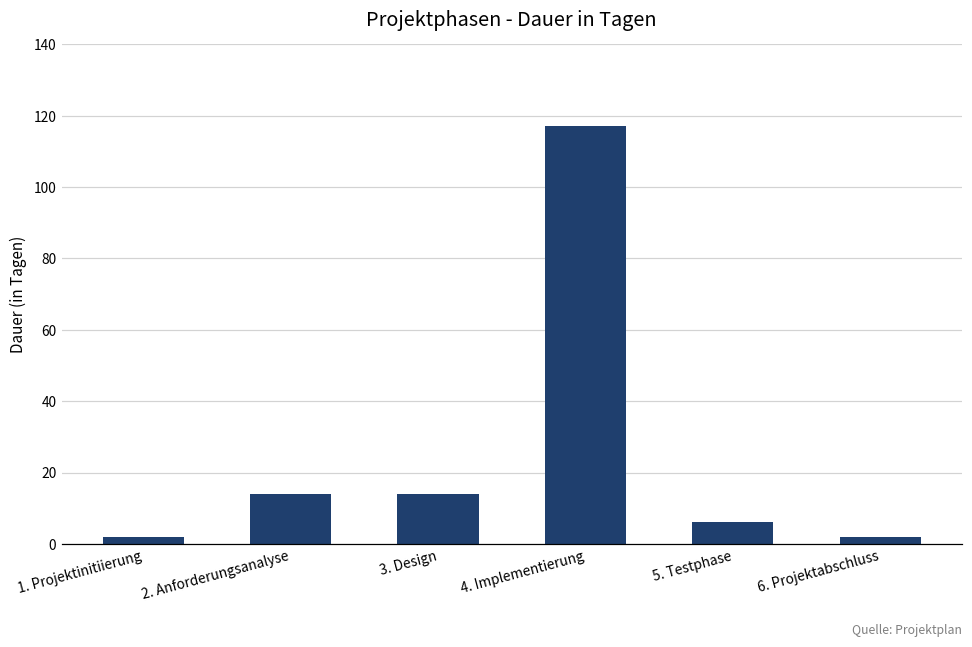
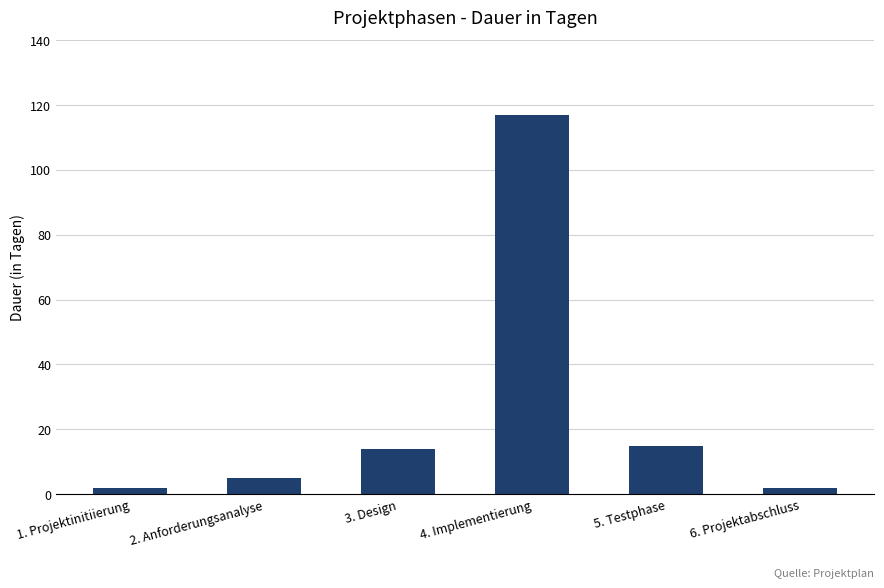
2. Anforderungsanalyse: 14 -> 5
5. Testphase: 6 -> 15
